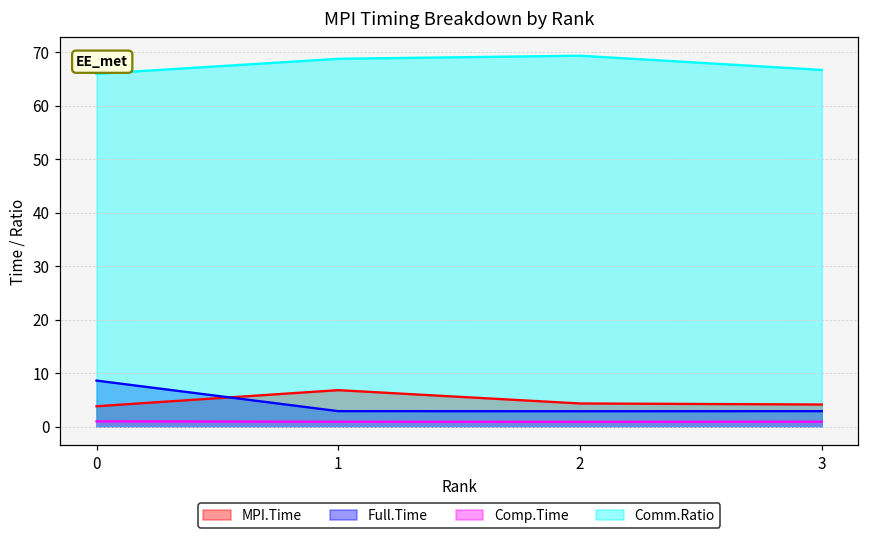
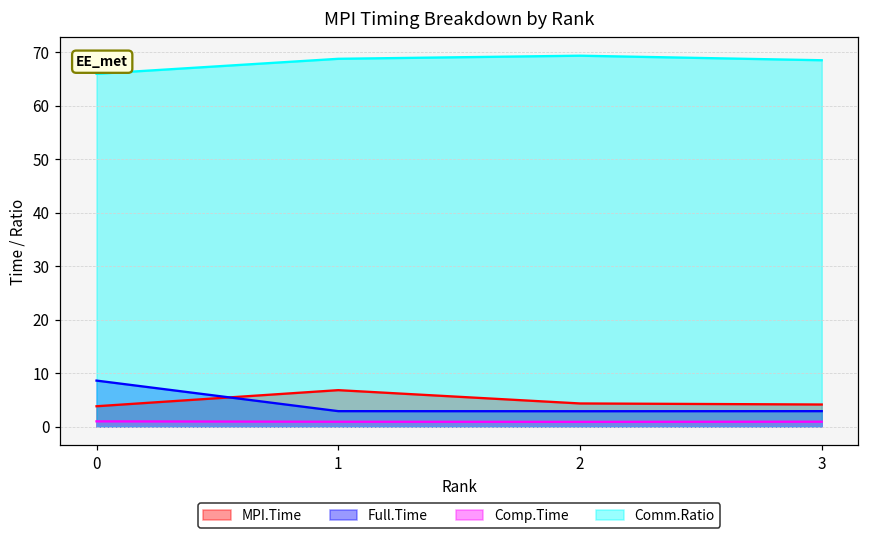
Comm.Ratio, 3: 67 -> 68
